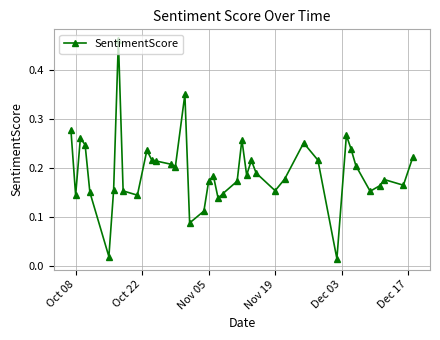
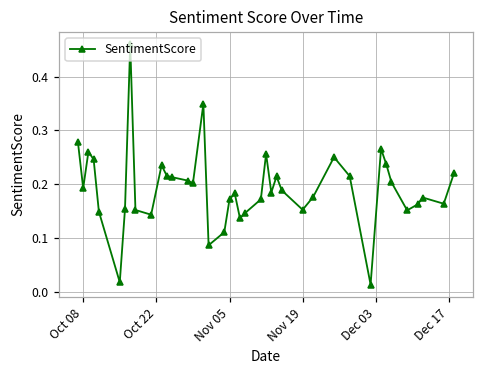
Oct 08: 0.14 -> 0.19
